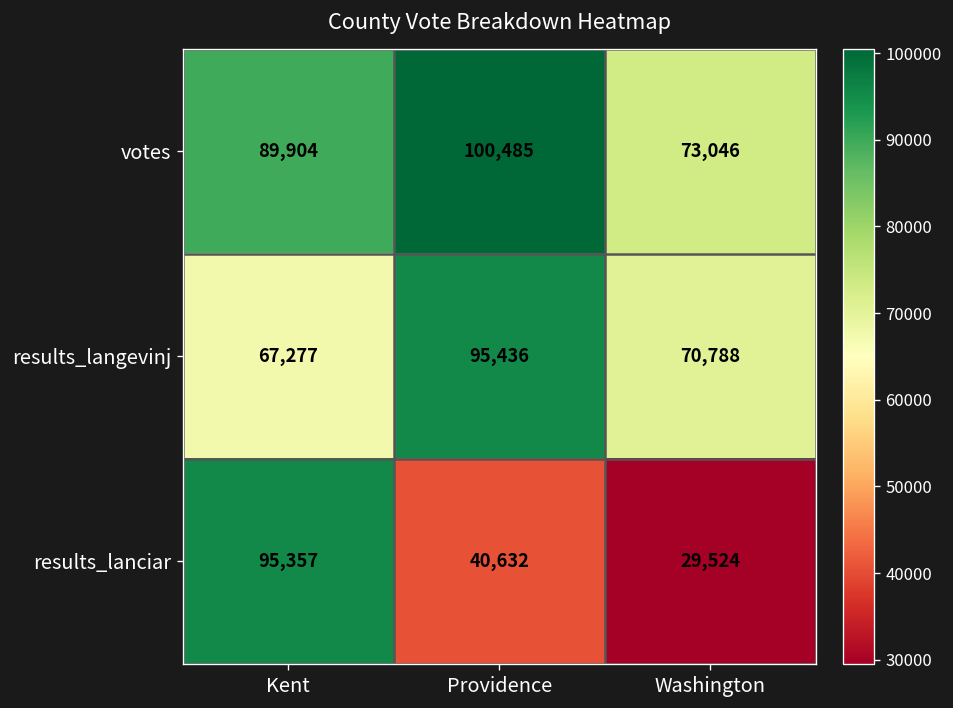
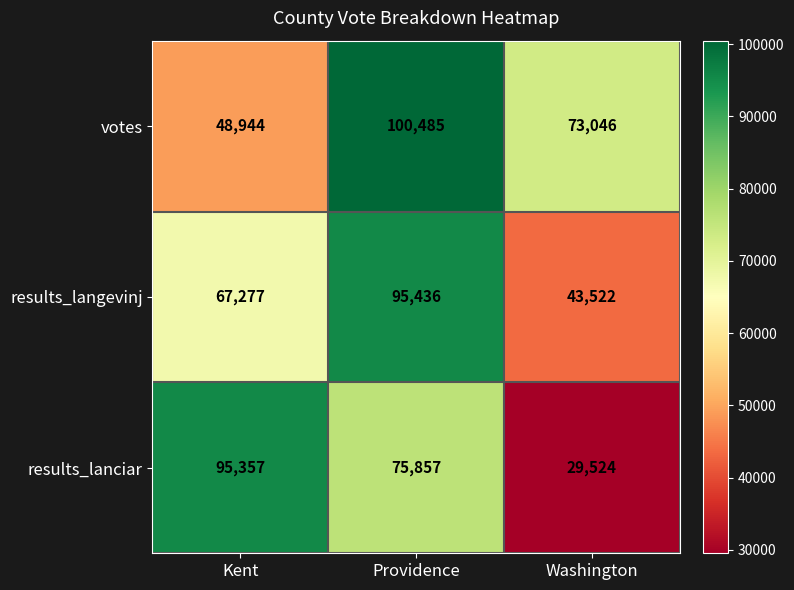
votes, Kent: 89,904 -> 48,944
results_langevinj, Washington: 70,788 -> 43,522
results_lanciar, Providence: 40,632 -> 75,857
